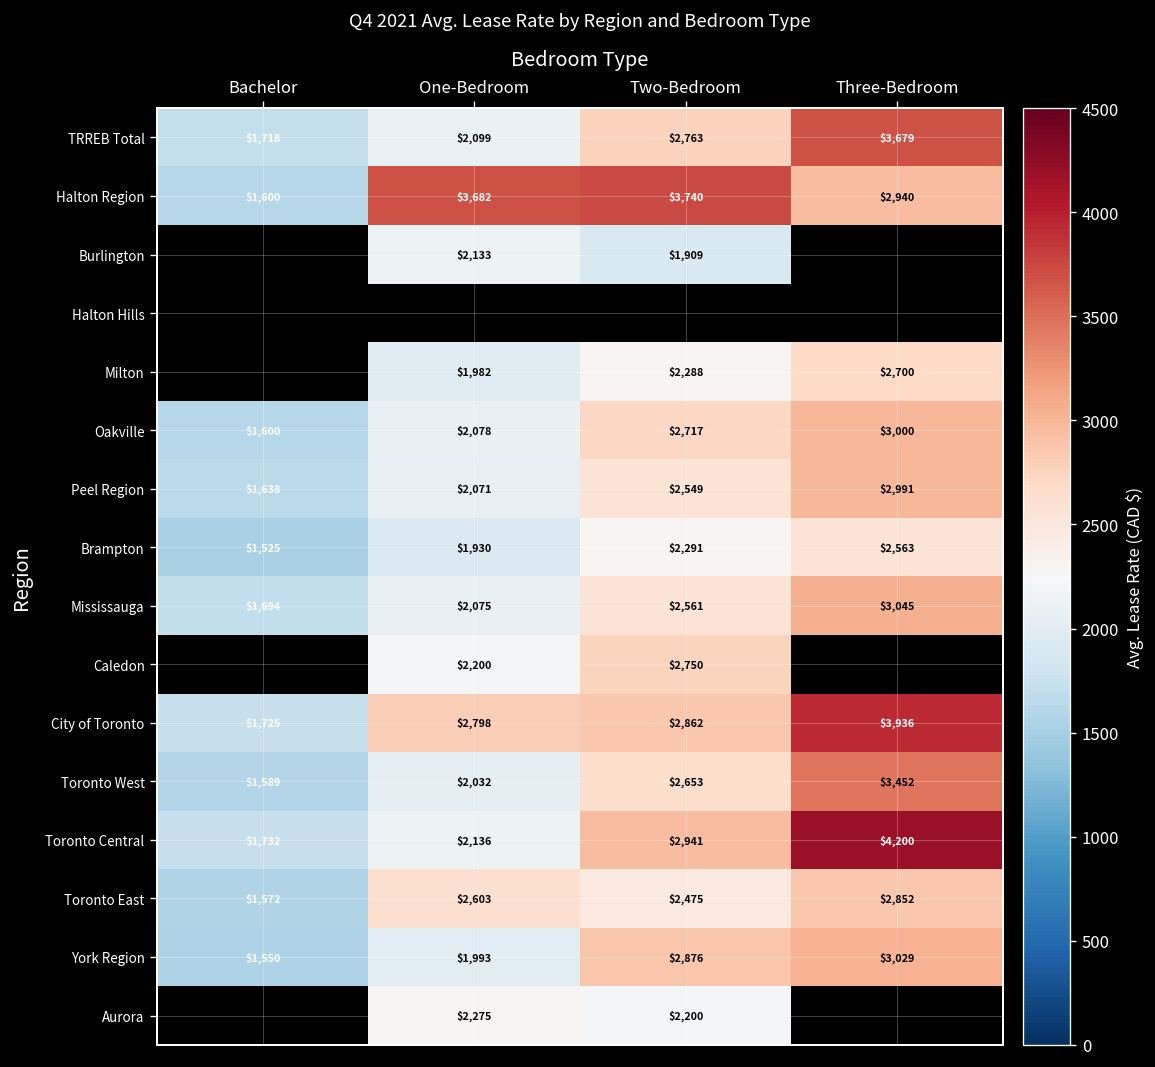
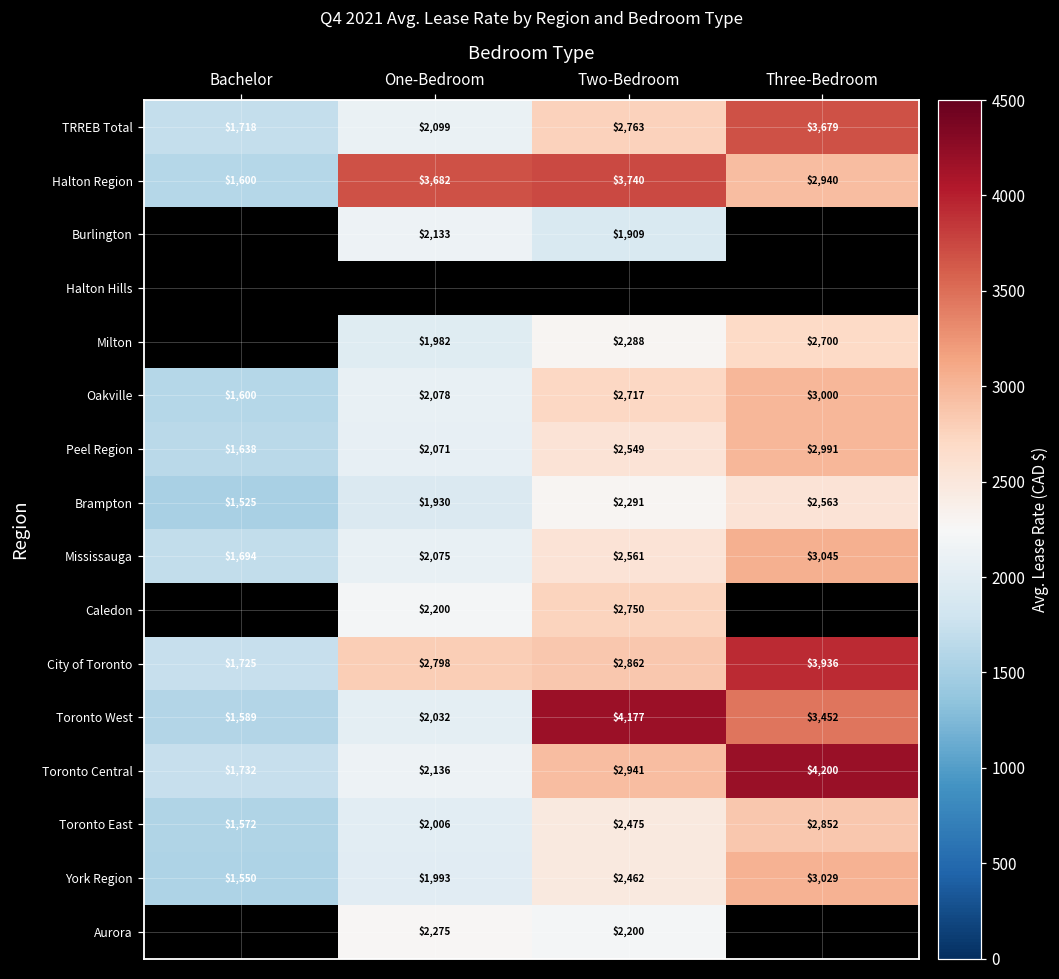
Toronto West, Two-Bedroom: $2,653 -> $4,177
Toronto East, One-Bedroom: $2,603 -> $2,006
York Region, Two-Bedroom: $2,876 -> $2,462
